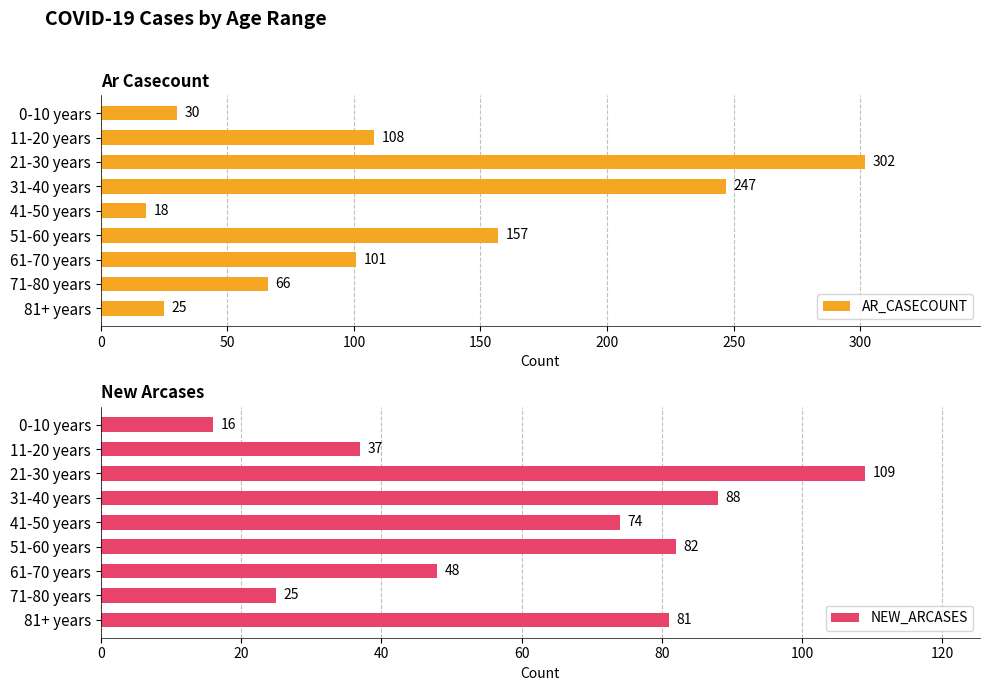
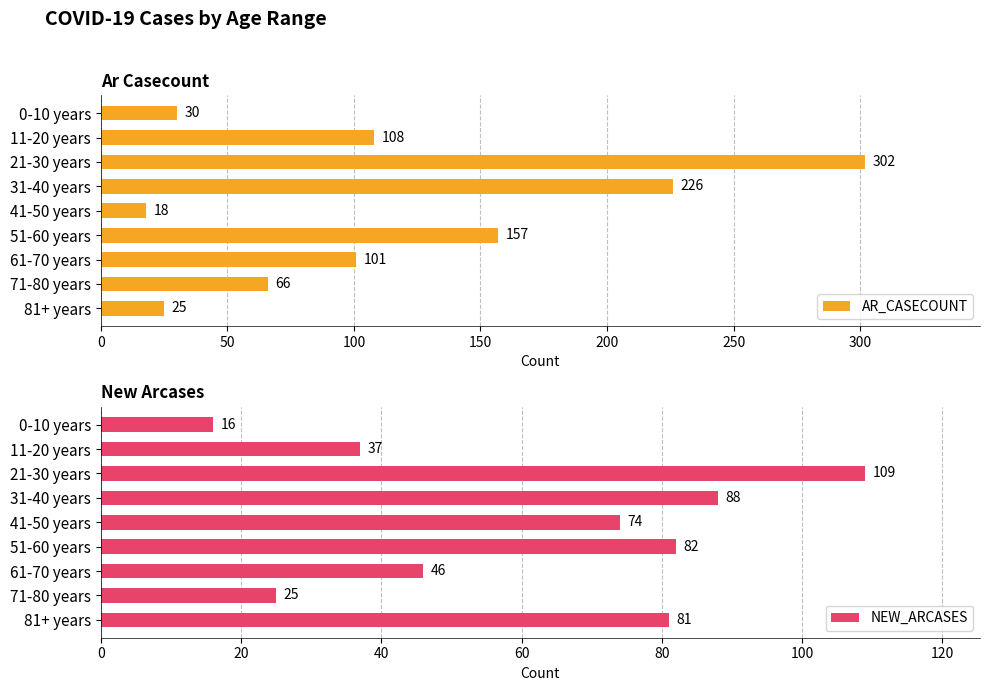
Ar Casecount, 31-40 years: 247 -> 226
New Arcases, 61-70 years: 48 -> 46
